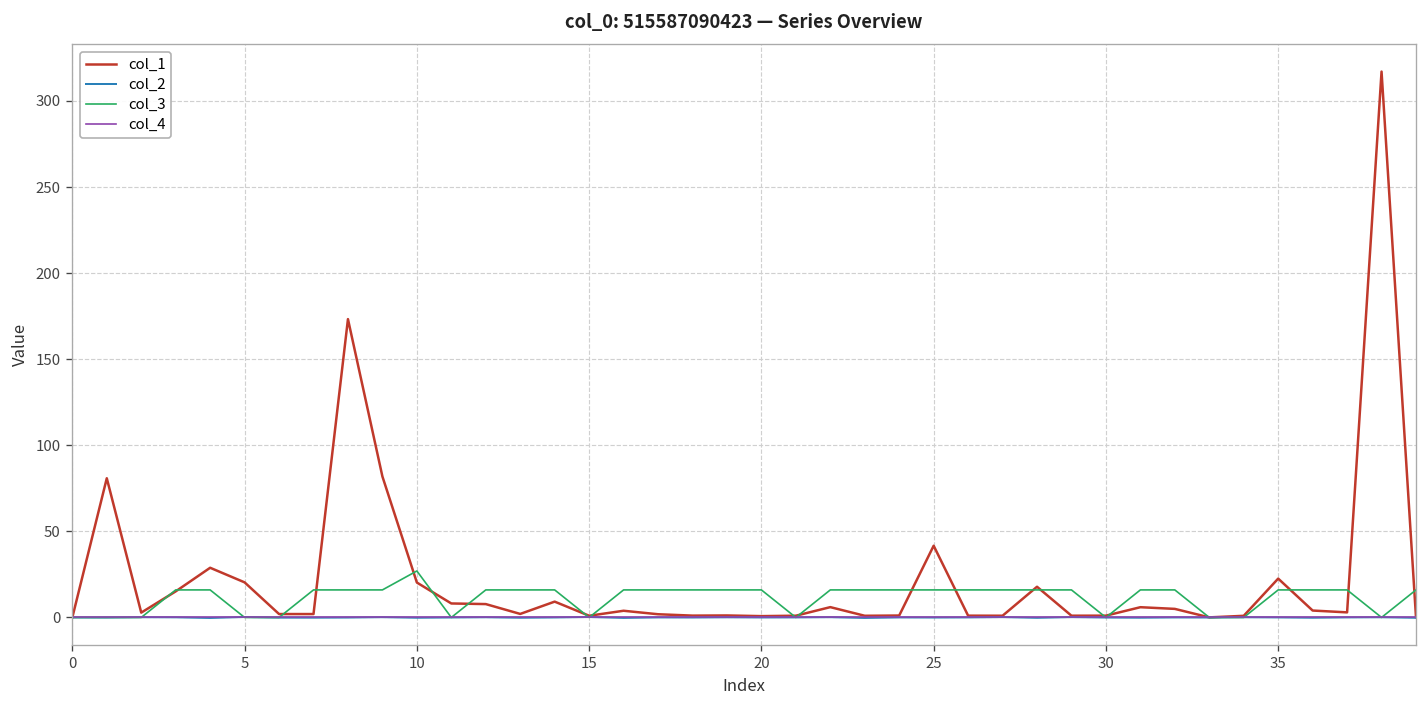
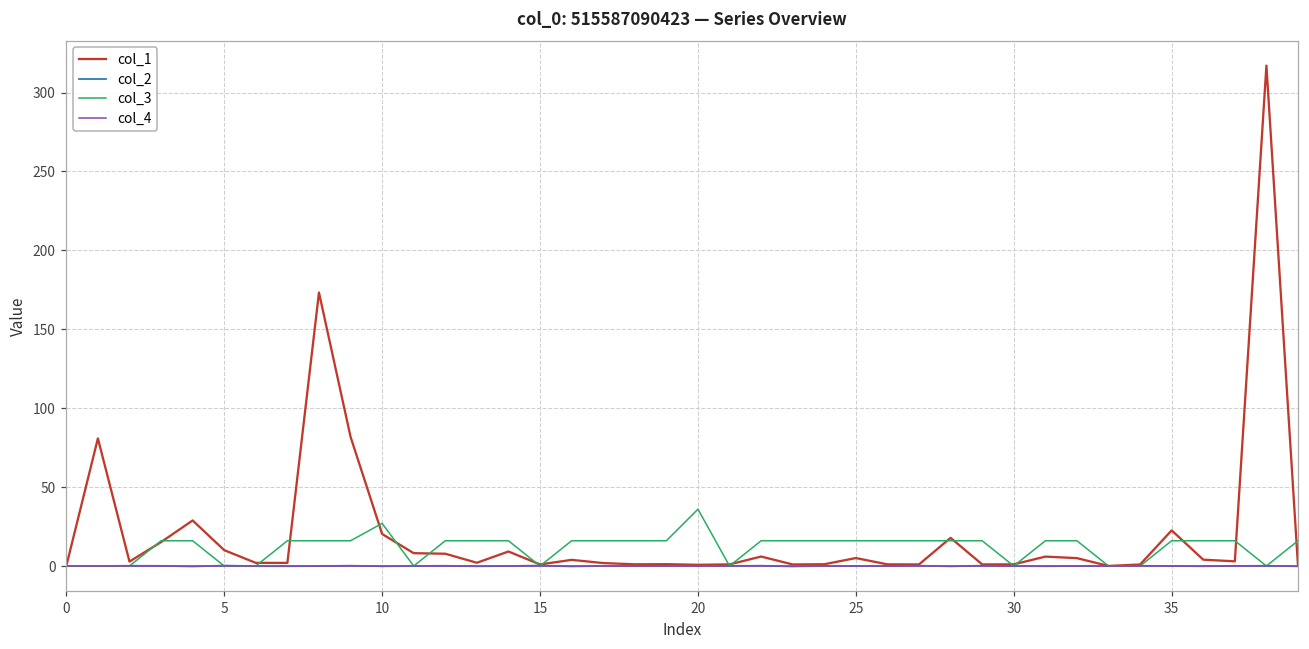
col_1, 5: 20 -> 10
col_3, 20: 16 -> 36
col_1, 25: 42 -> 5
